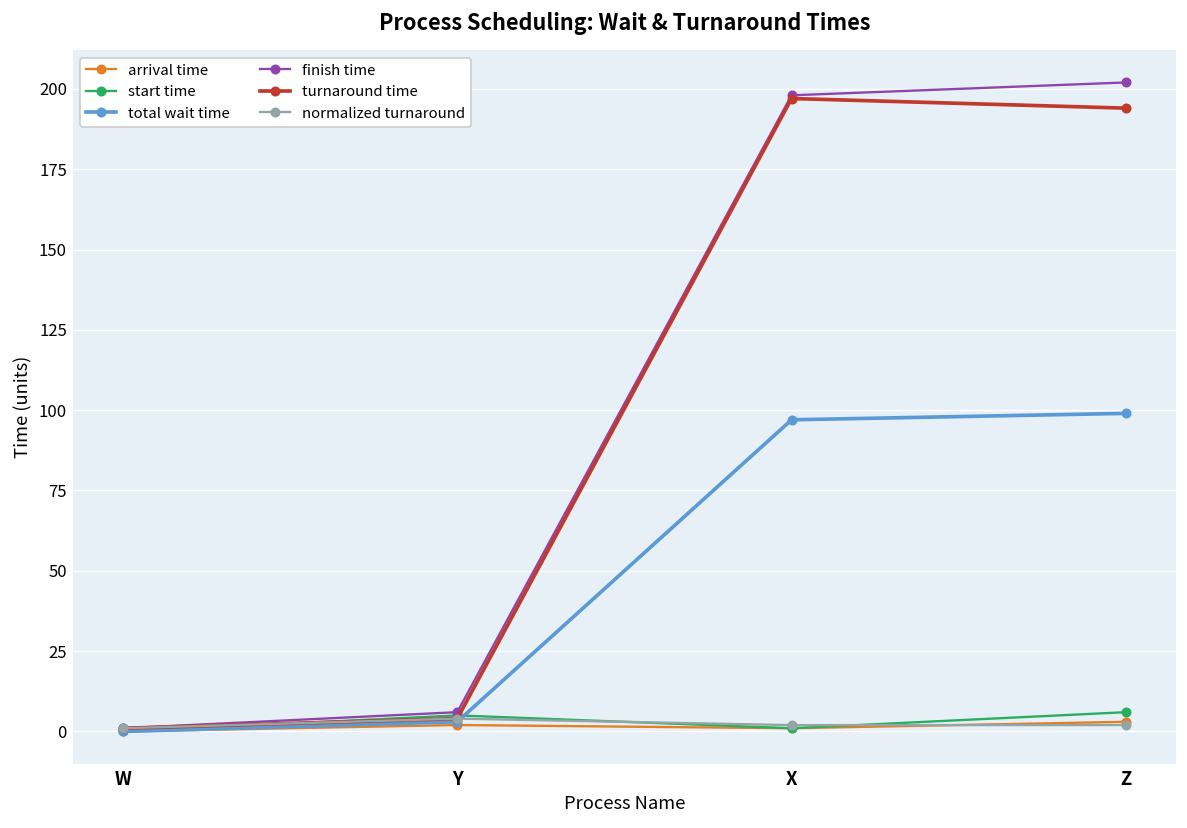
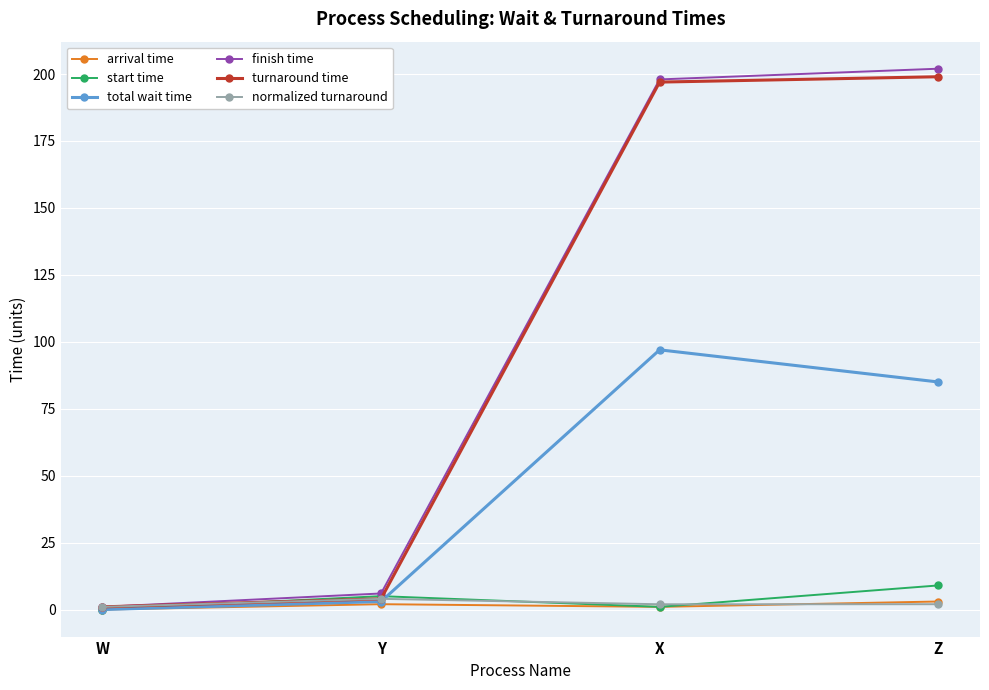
start time, Z: 6 -> 9
total wait time, Z: 99 -> 85
turnaround time, Z: 194 -> 199
